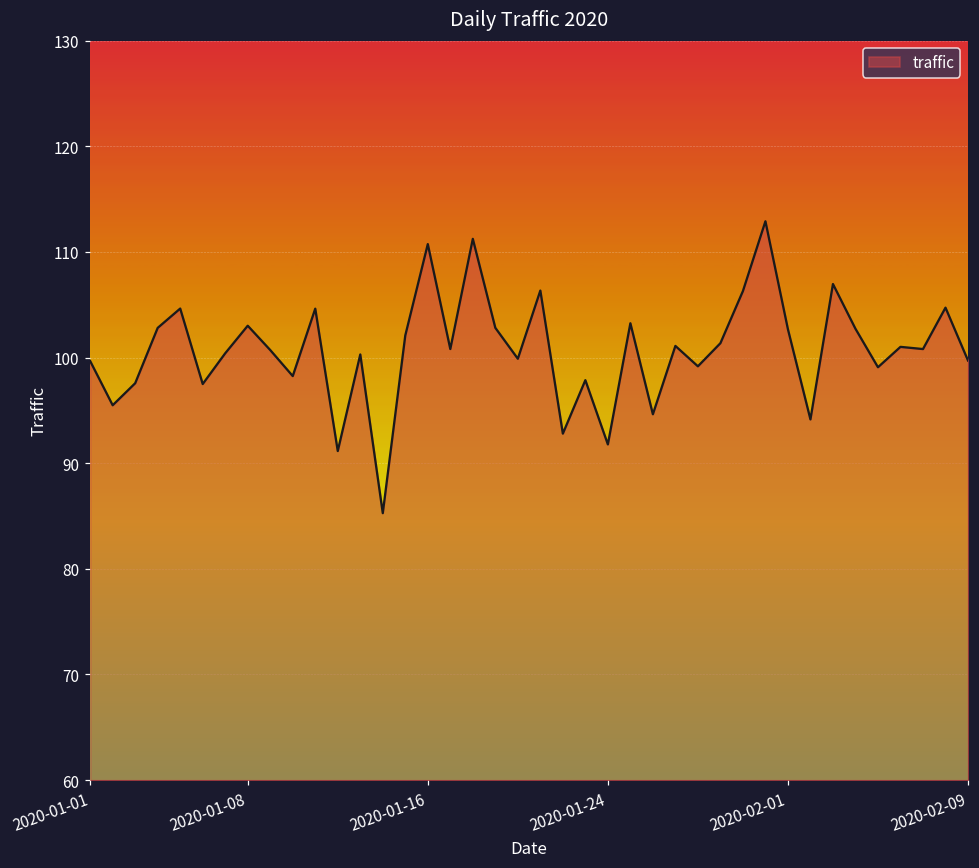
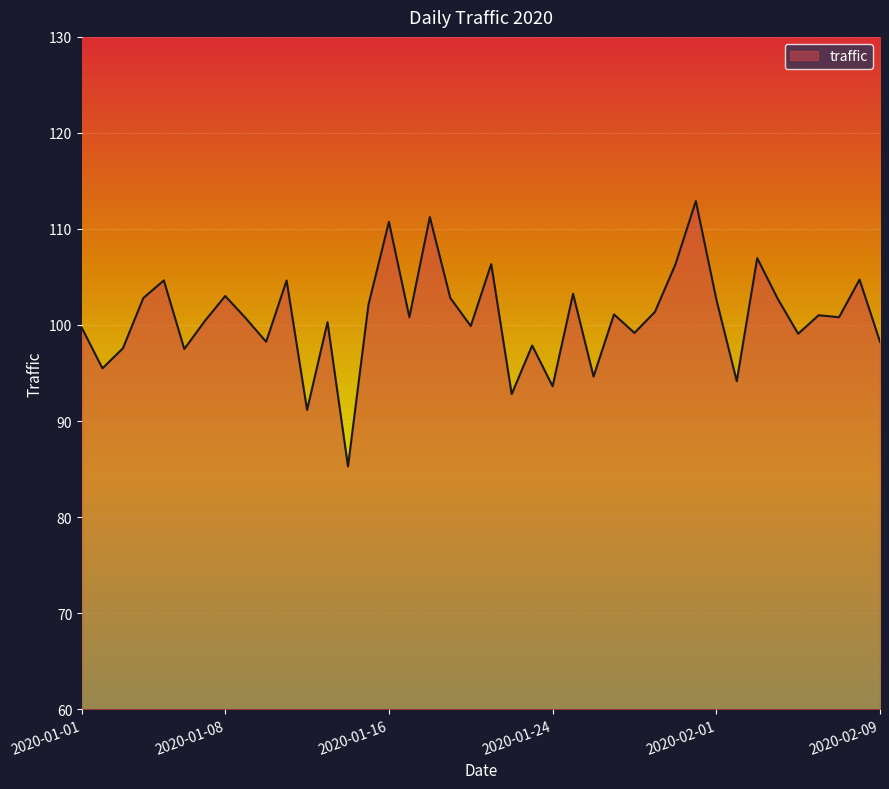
2020-01-24: 92 -> 94
2020-02-09: 100 -> 98
